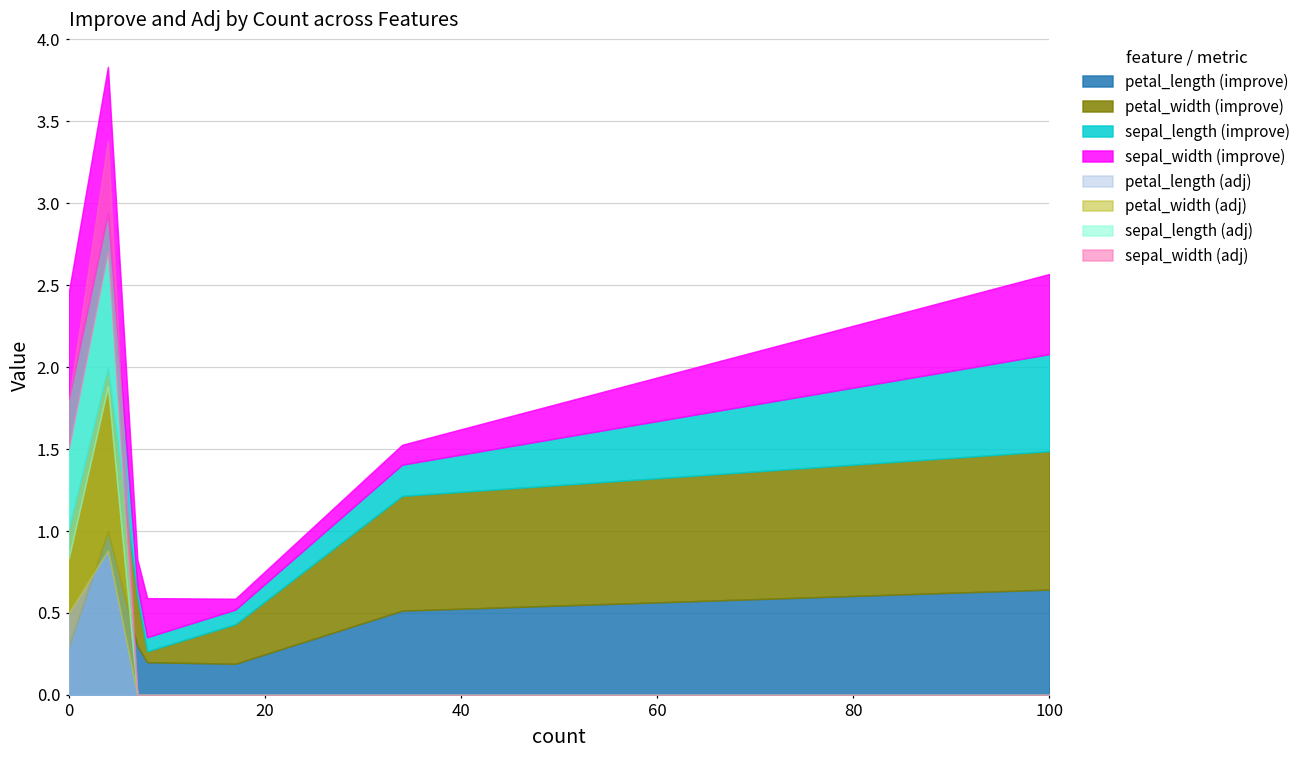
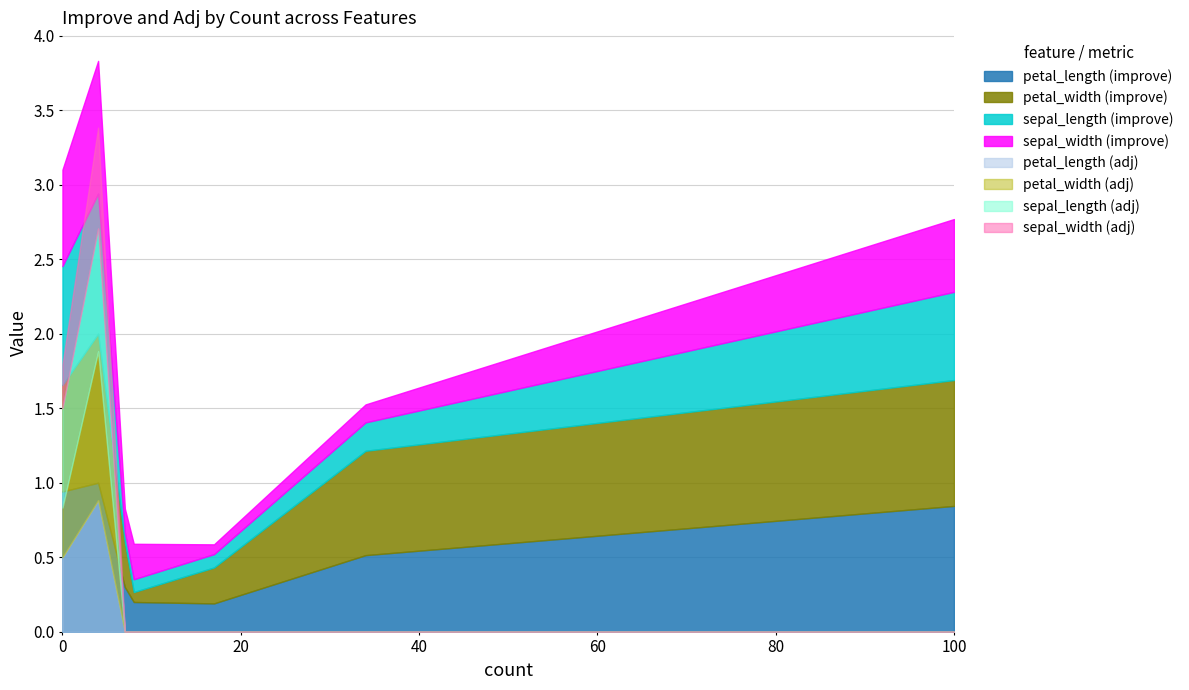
petal_length (improve), 0: 0.29 -> 0.94
petal_length (improve), 100: 0.64 -> 0.84
